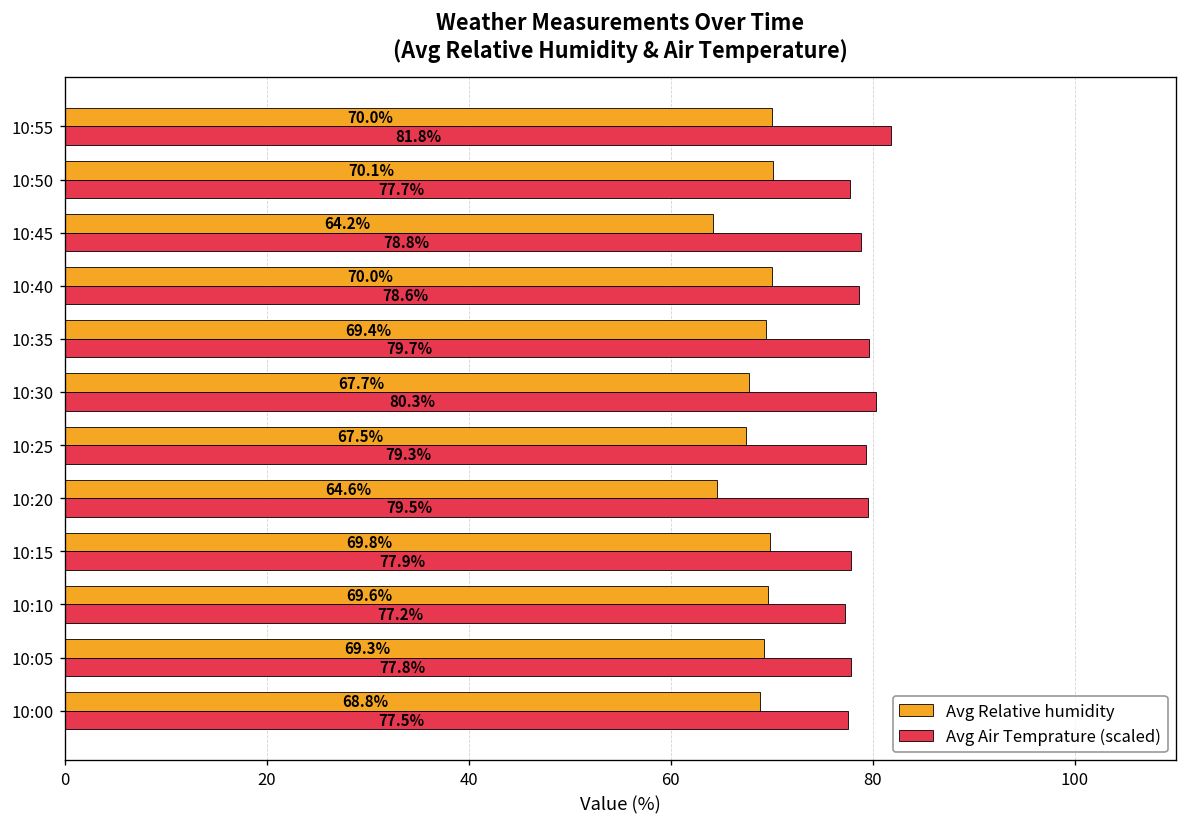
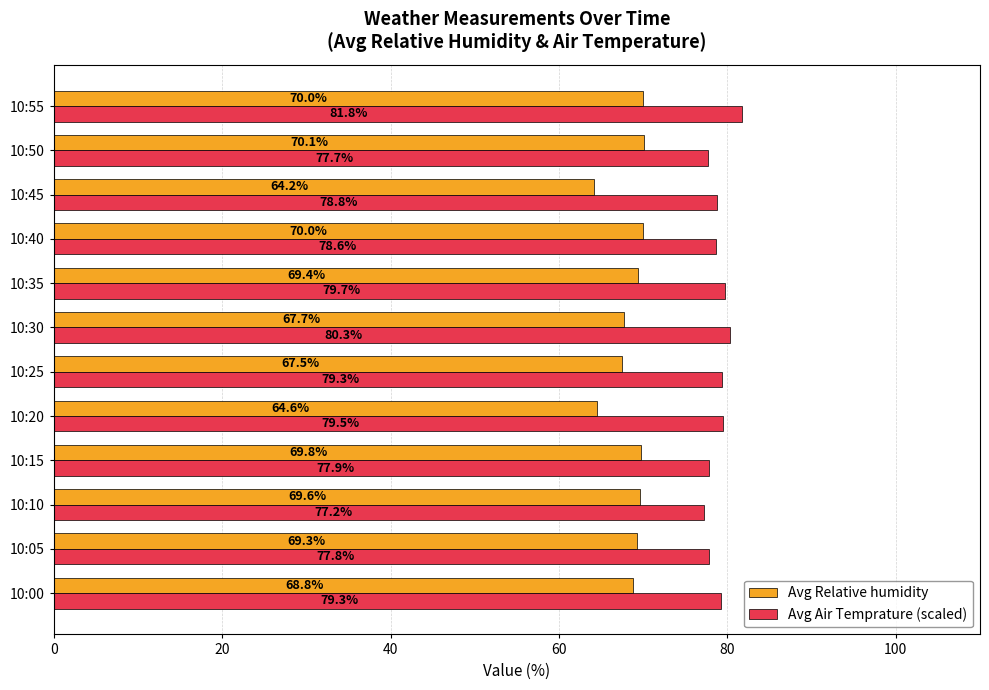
Avg Air Temprature (scaled), 10:00: 77.5% -> 79.3%
